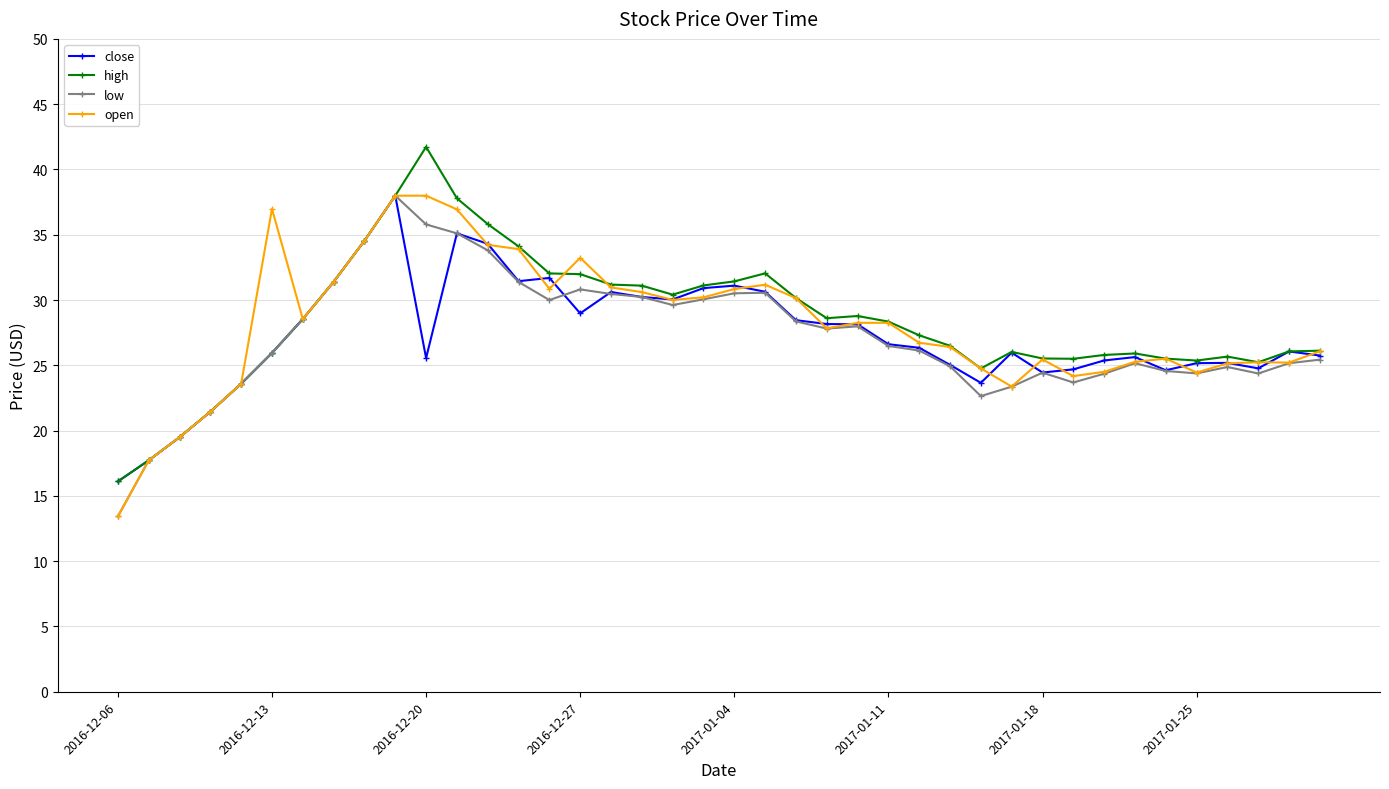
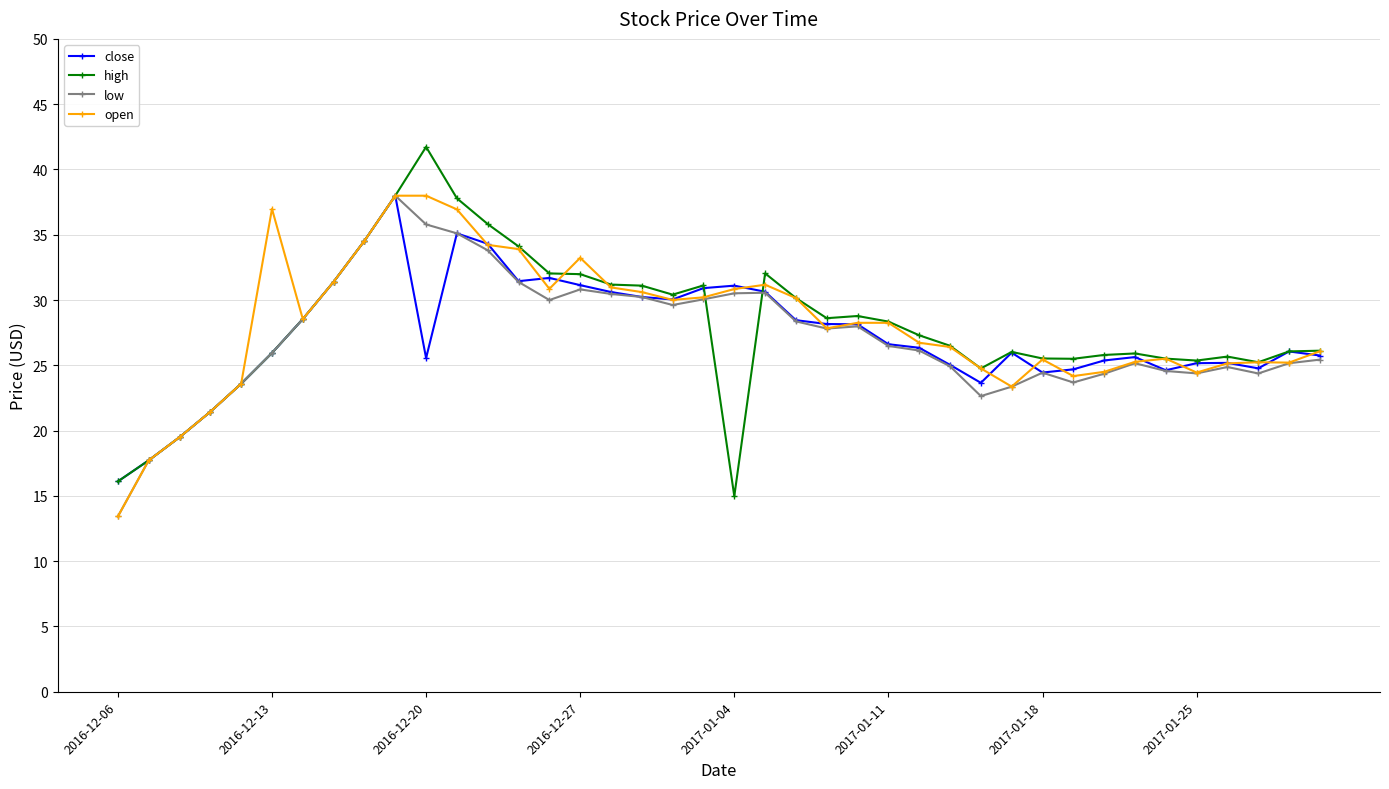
close, 2016-12-27: 29.0 -> 31.1
high, 2017-01-04: 31.4 -> 15.0
